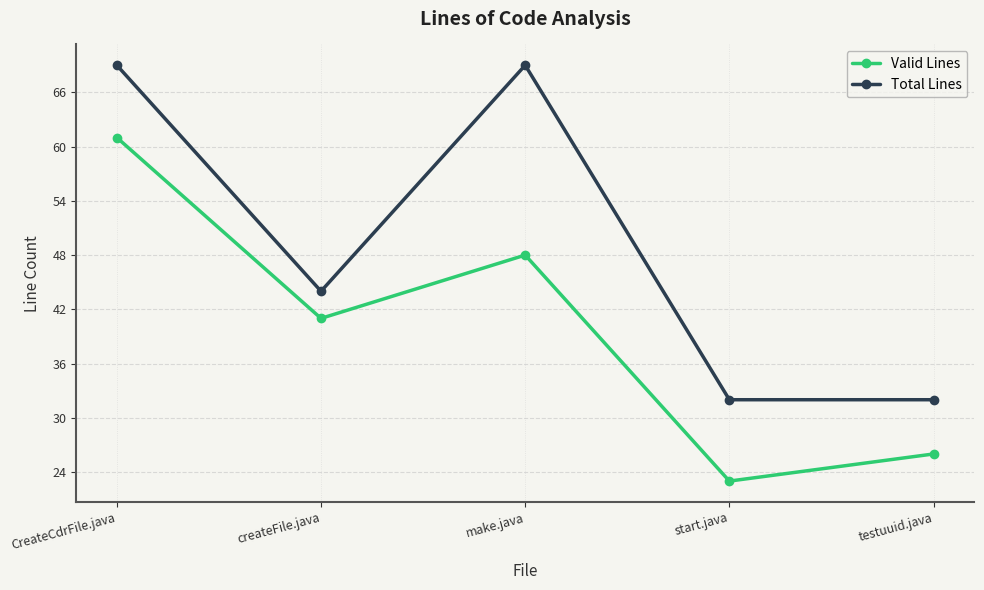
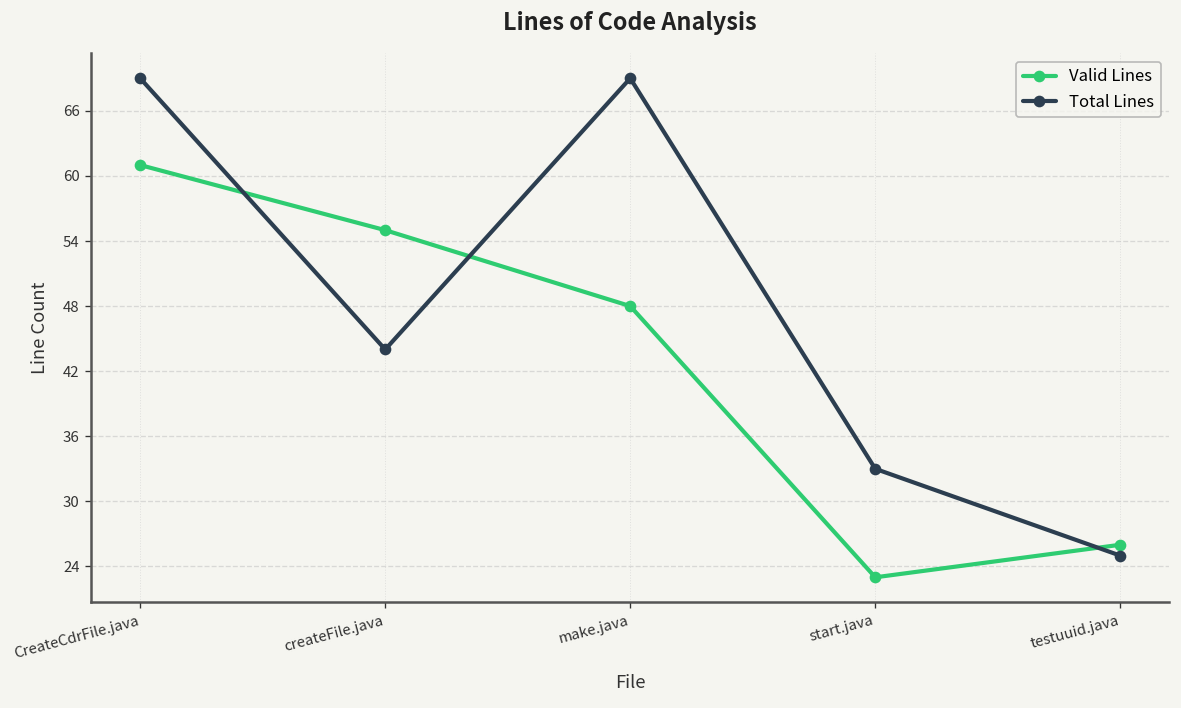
Valid Lines, createFile.java: 41 -> 55
Total Lines, start.java: 32 -> 33
Total Lines, testuuid.java: 32 -> 25
